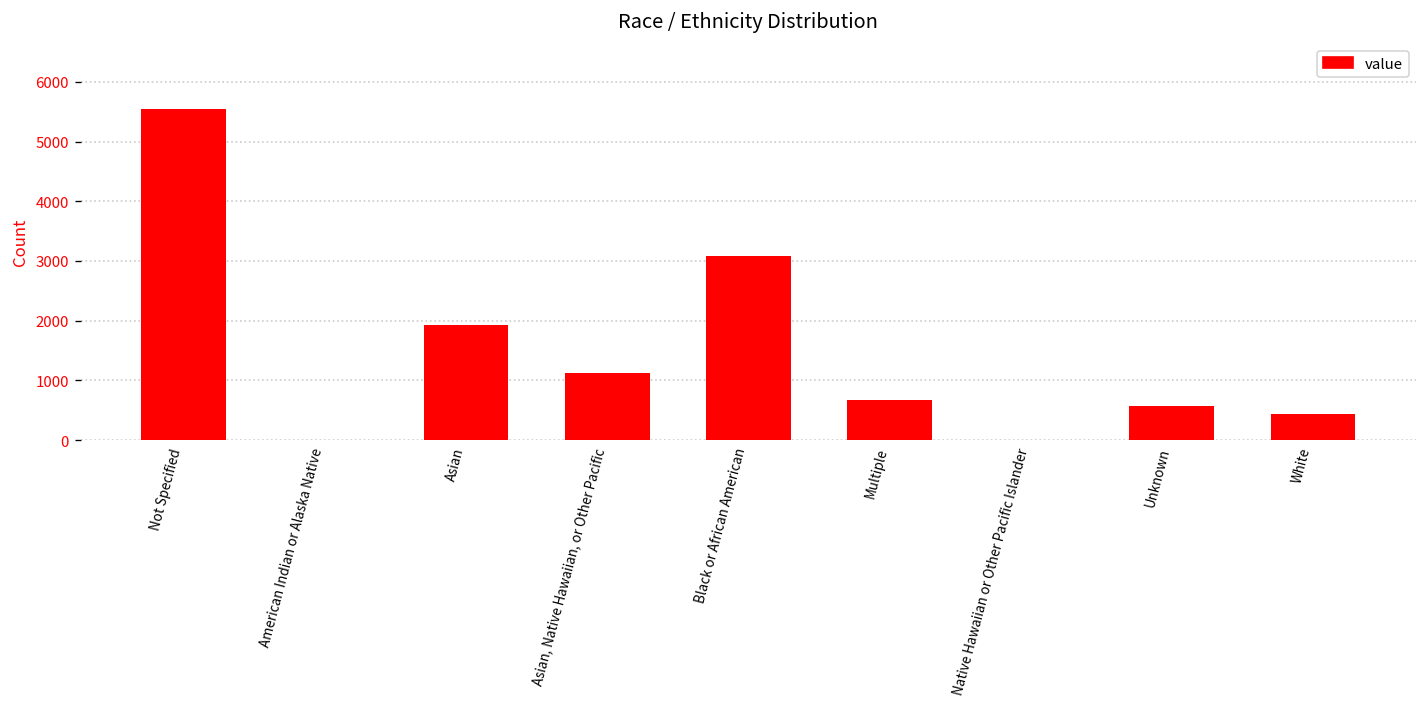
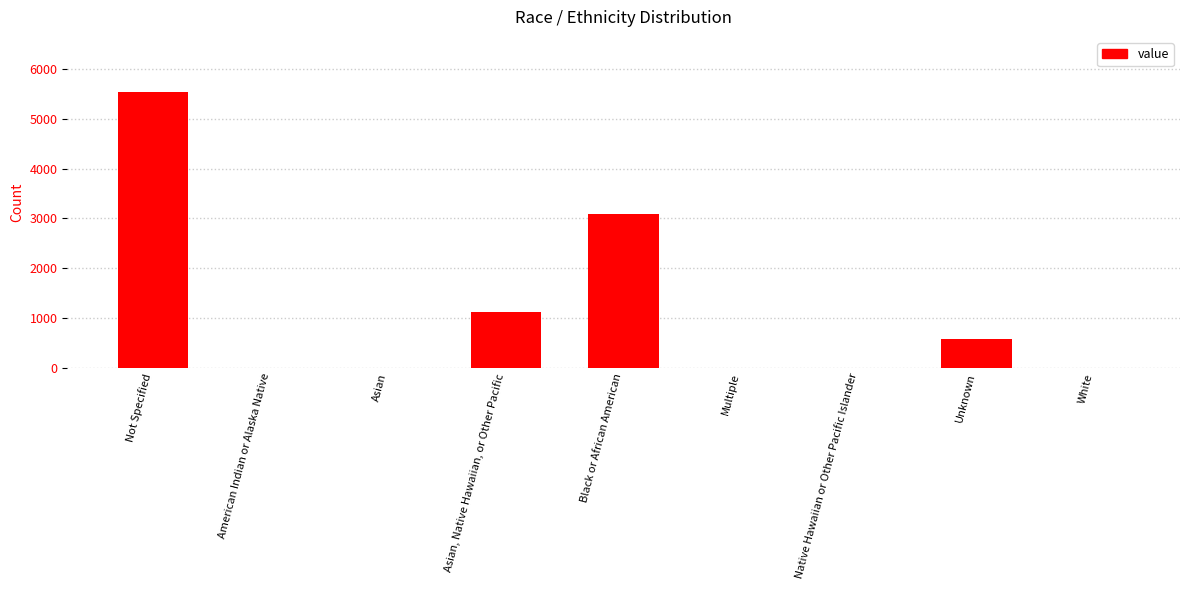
Asian: 1900 -> 0
Multiple: 700 -> 0
White: 400 -> 0
